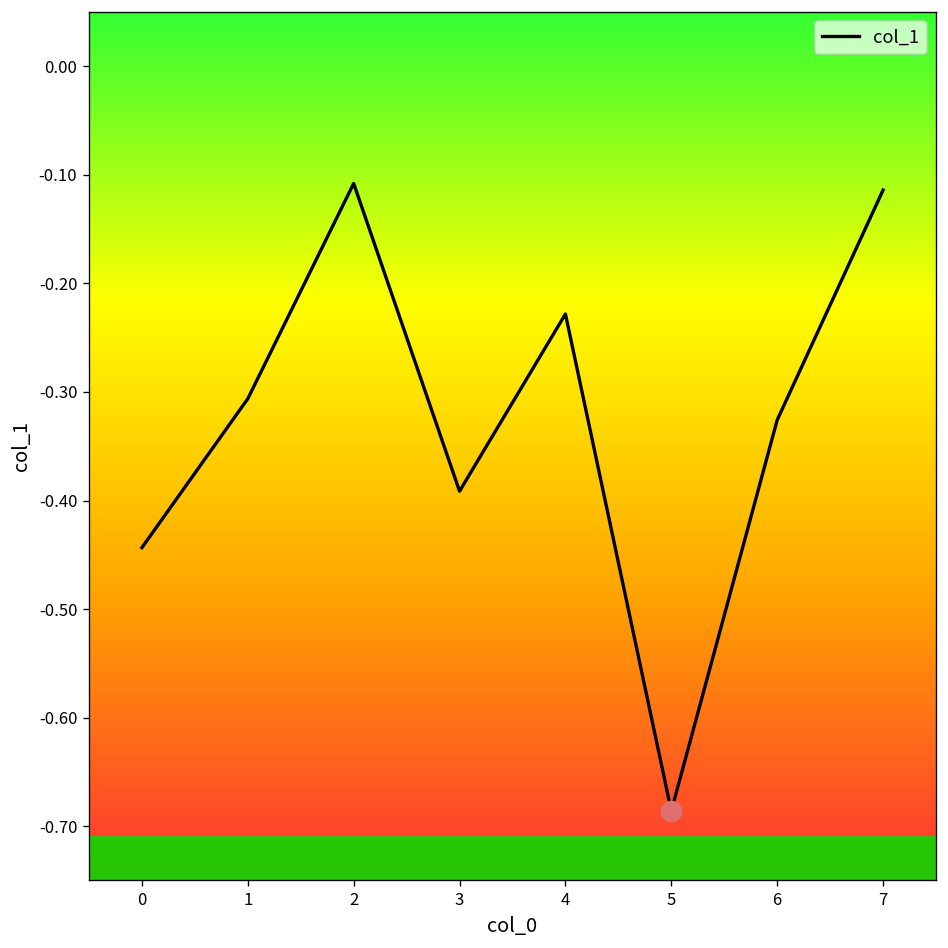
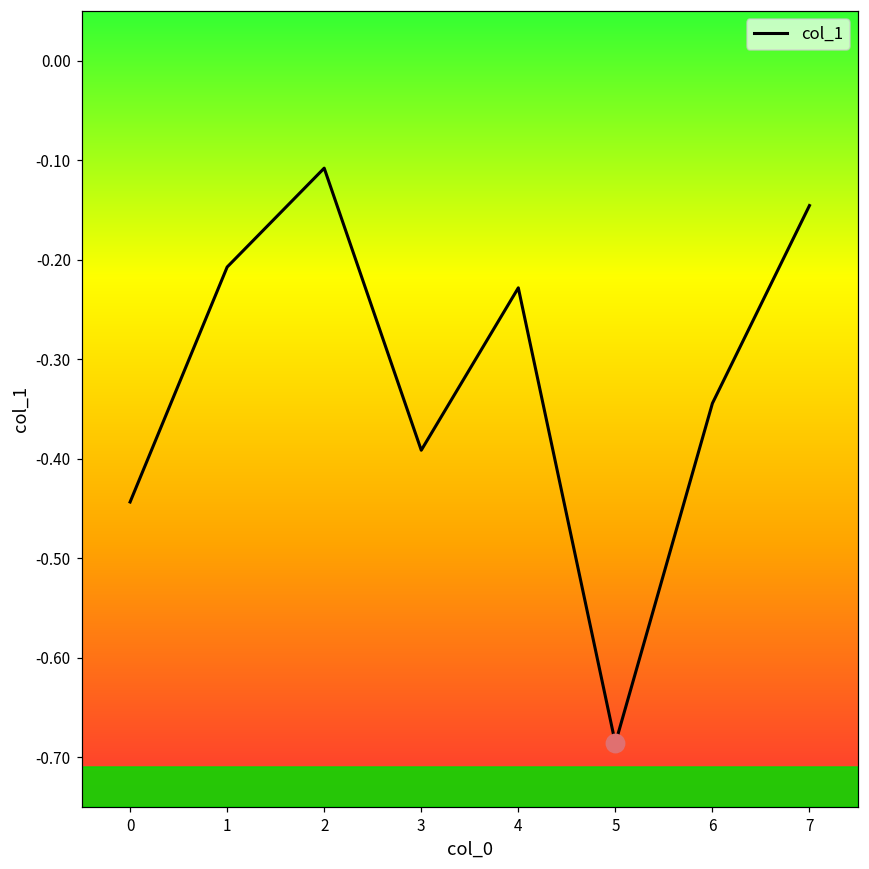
col_1, 1: -0.31 -> -0.21
col_1, 6: -0.33 -> -0.34
col_1, 7: -0.11 -> -0.15
